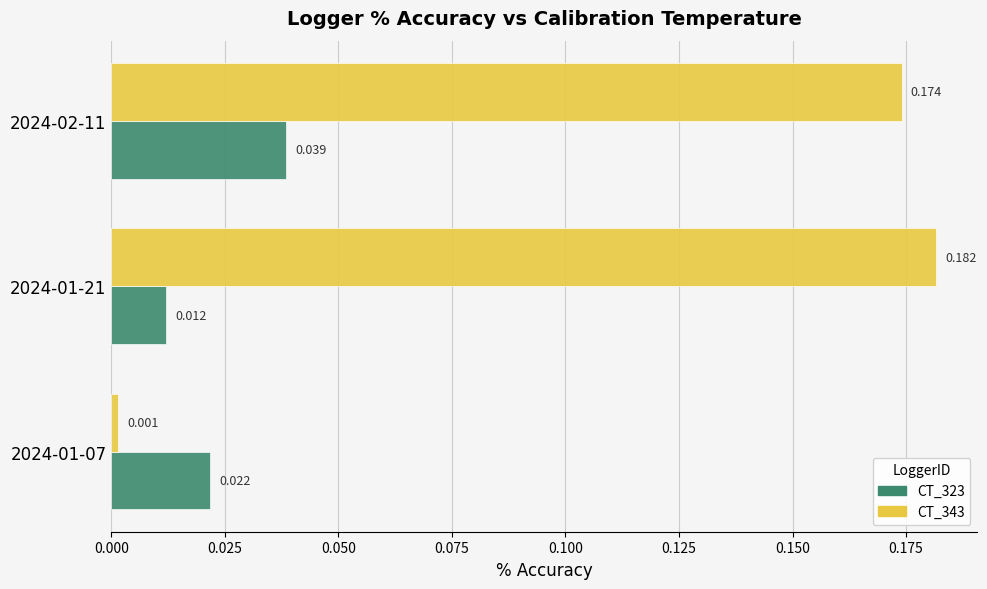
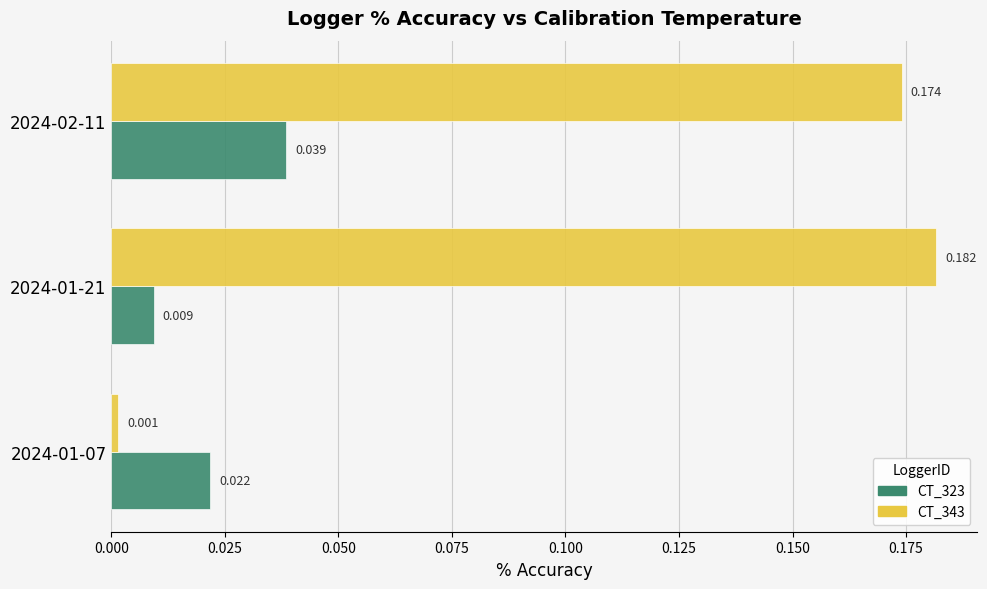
CT_323, 2024-01-21: 0.012 -> 0.009
